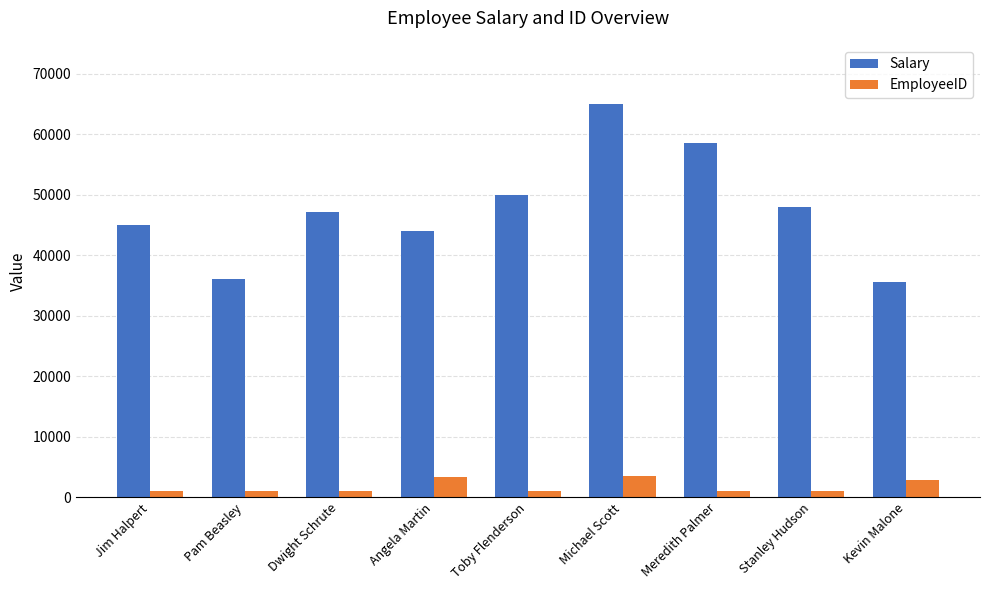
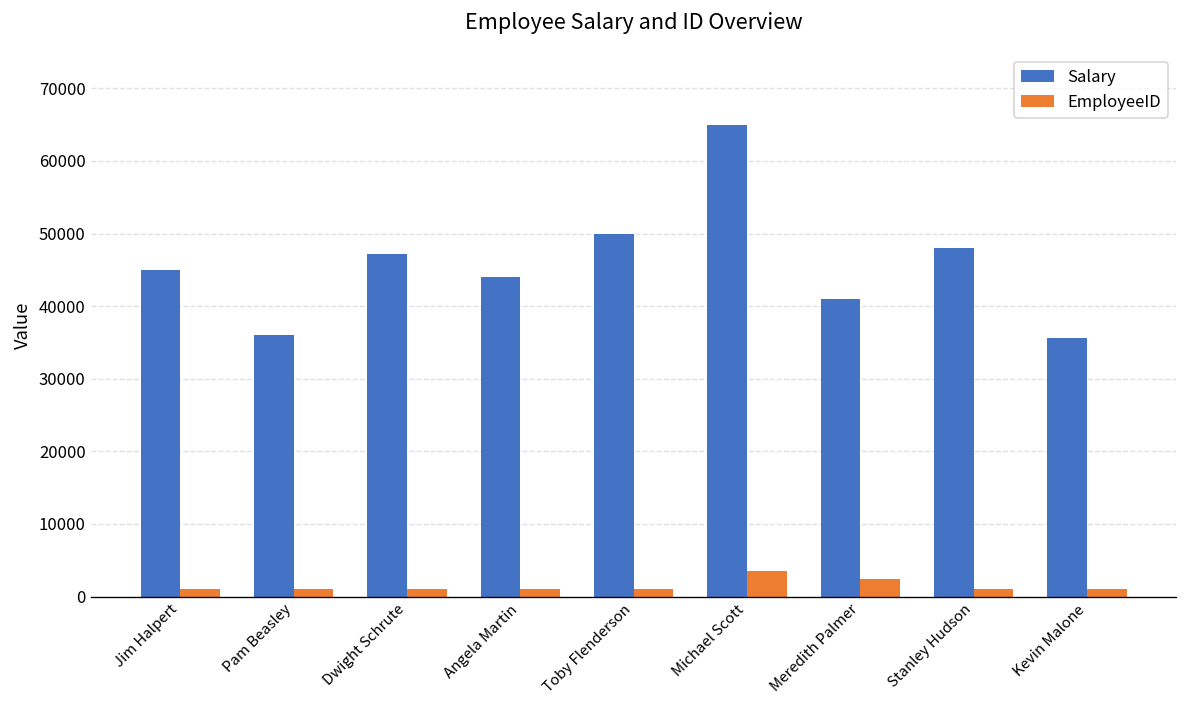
EmployeeID, Angela Martin: 3000 -> 1000
Salary, Meredith Palmer: 58000 -> 41000
EmployeeID, Meredith Palmer: 1000 -> 2000
EmployeeID, Kevin Malone: 3000 -> 1000
